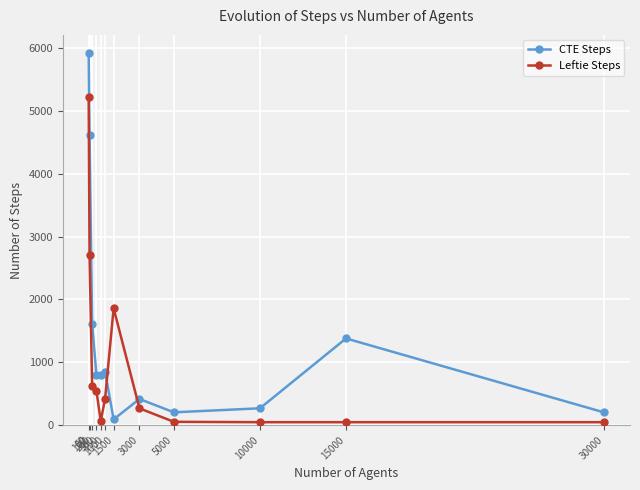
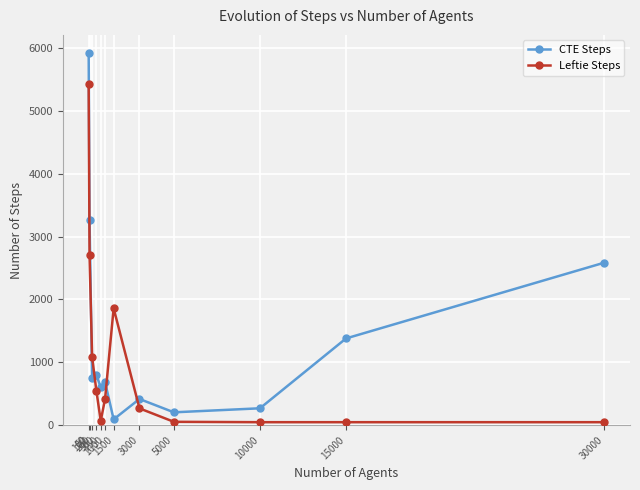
Leftie Steps, 50: 5200 -> 5400
CTE Steps, 100: 4600 -> 3300
CTE Steps, 250: 1600 -> 700
Leftie Steps, 250: 600 -> 1100
CTE Steps, 750: 800 -> 600
CTE Steps, 1000: 900 -> 700
CTE Steps, 30000: 200 -> 2600
